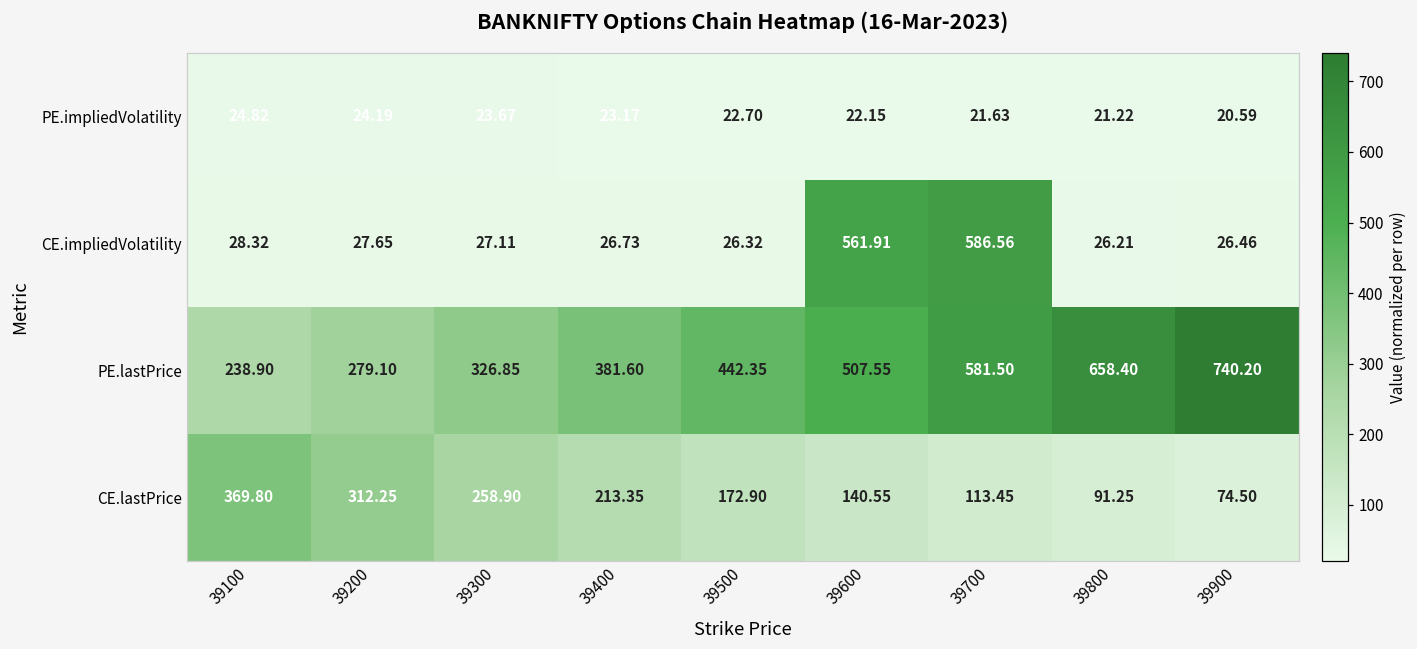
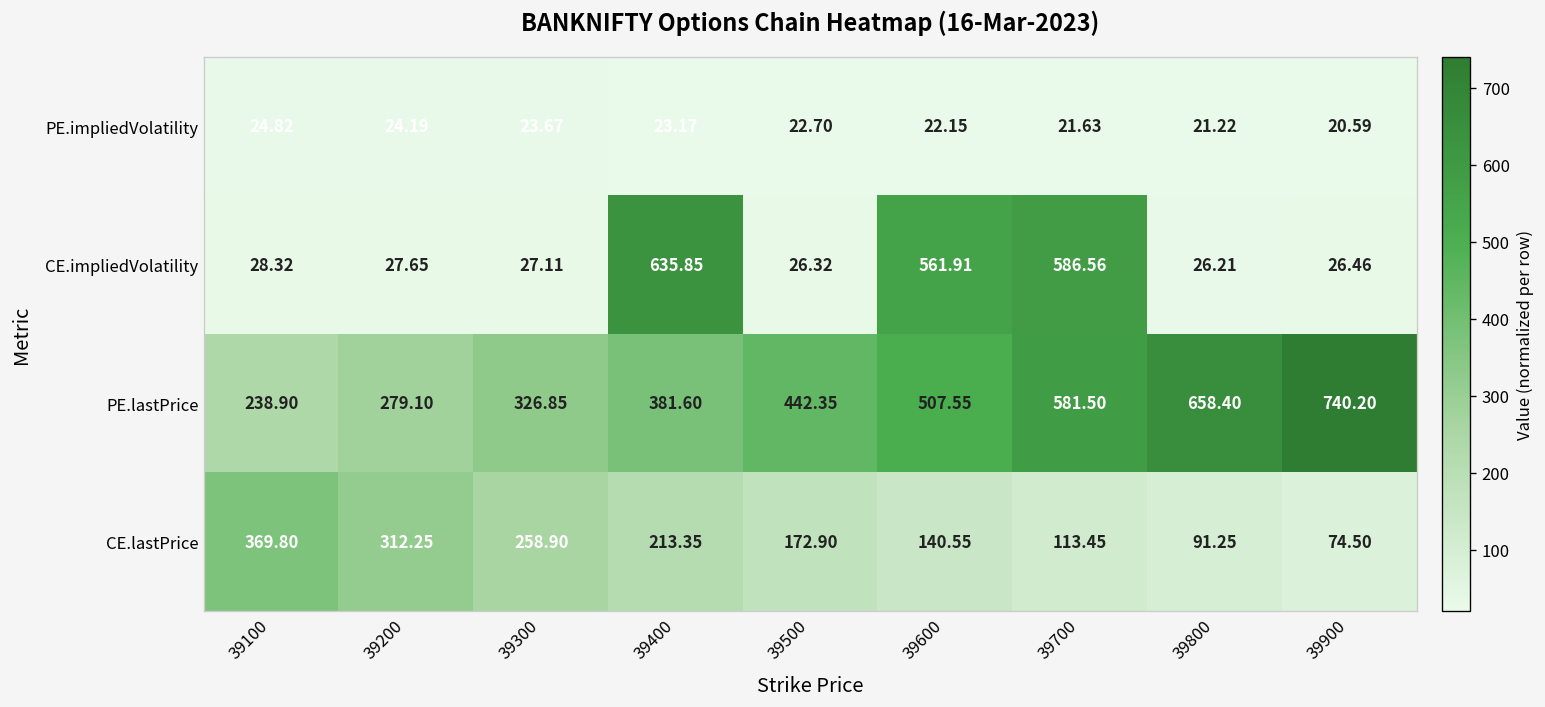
CE.impliedVolatility, 39400: 26.73 -> 635.85
